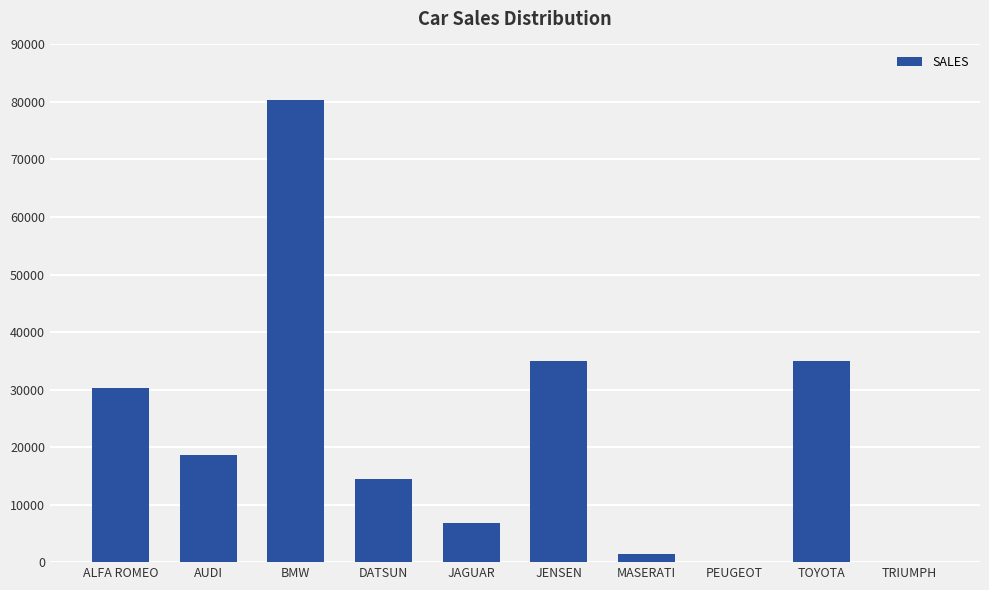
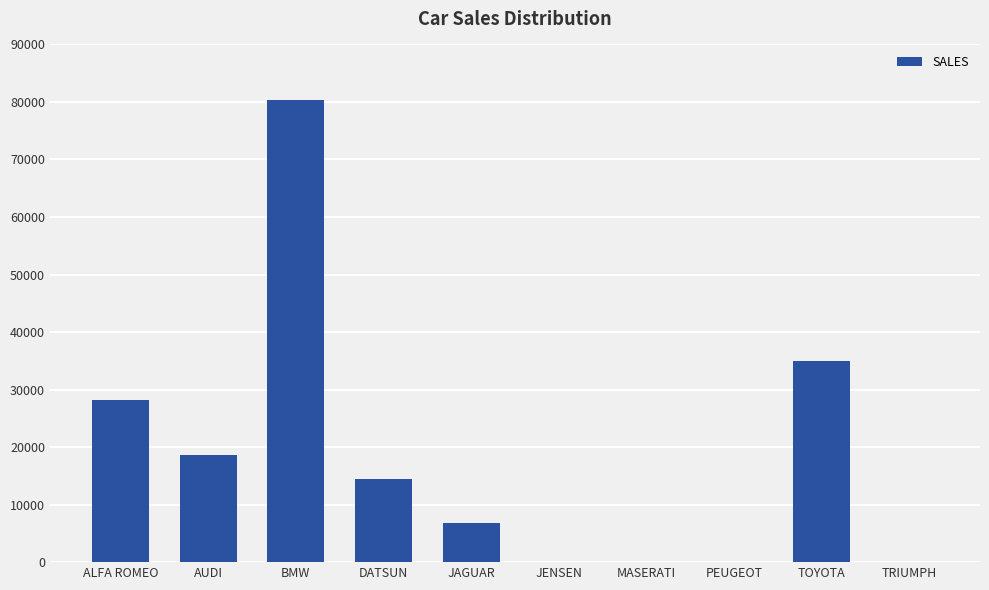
ALFA ROMEO: 30000 -> 28000
JENSEN: 35000 -> 0
MASERATI: 1000 -> 0
